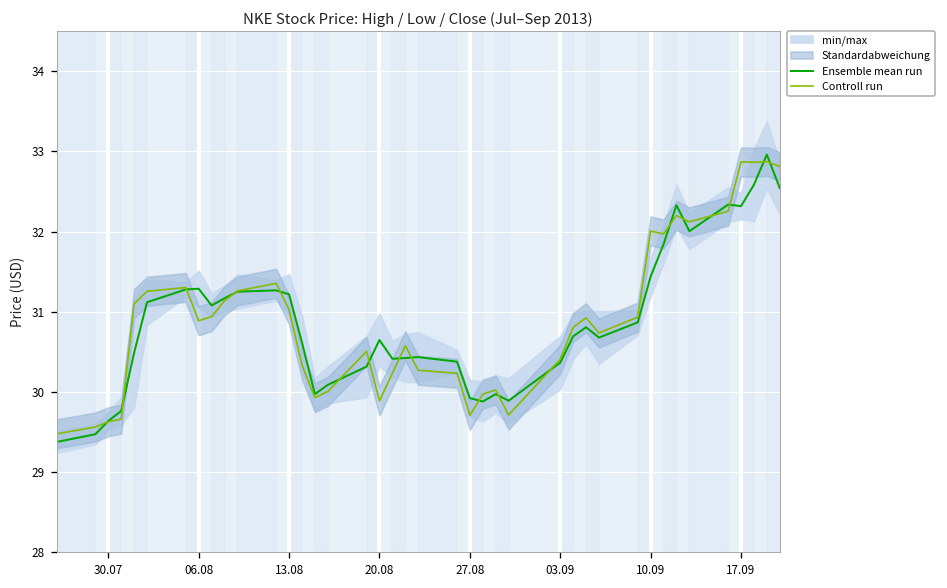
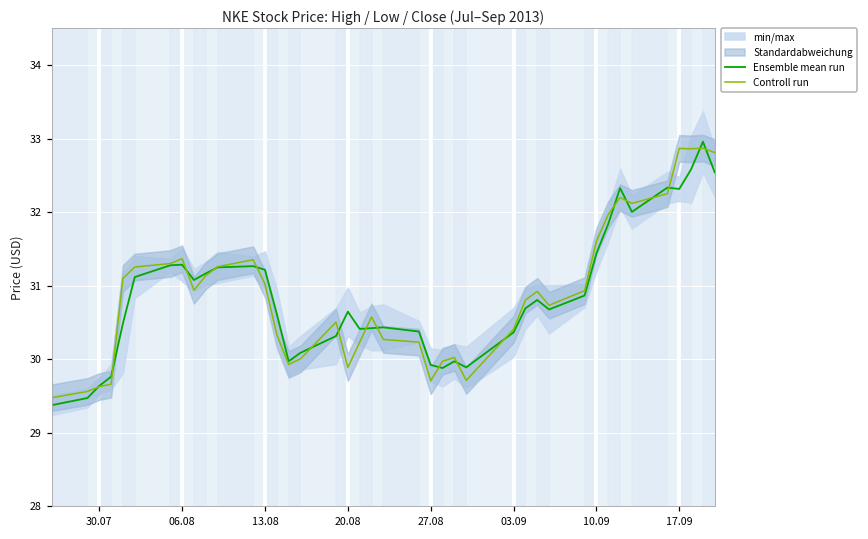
Controll run, 06.08: 30.9 -> 31.4
Controll run, 10.09: 32.0 -> 31.6
